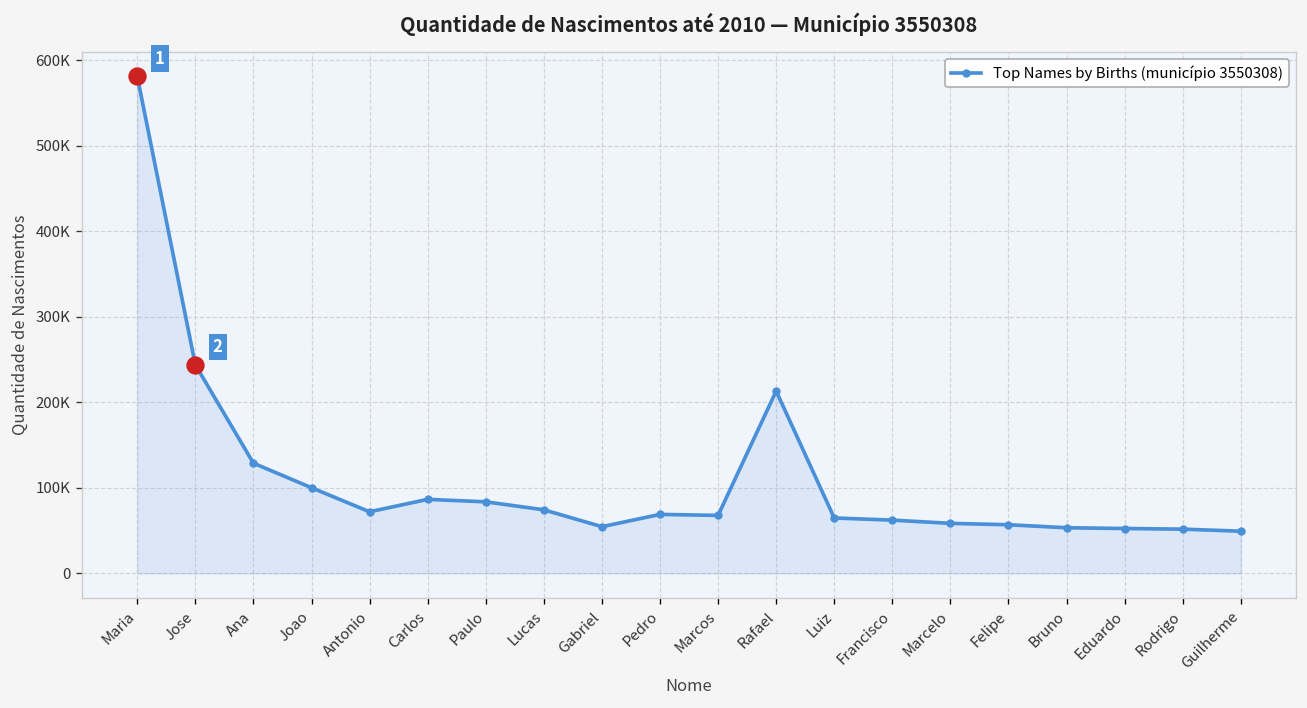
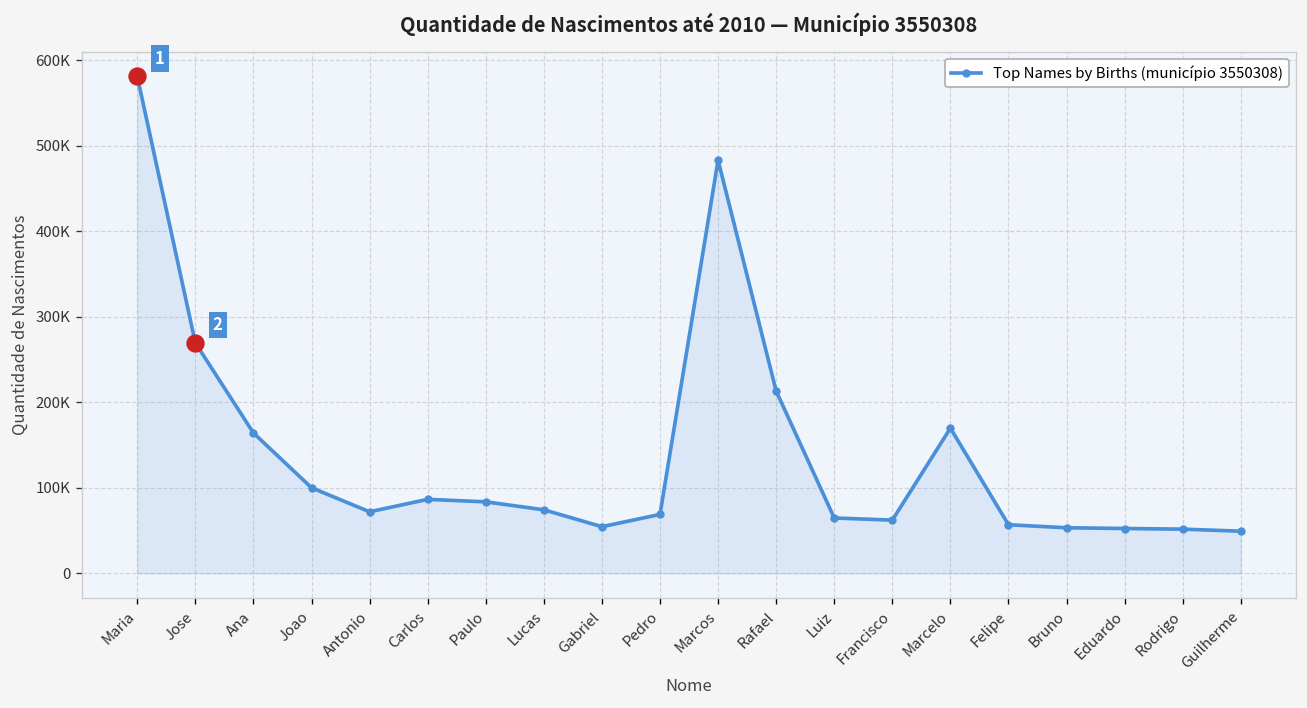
Top Names by Births (município 3550308), Jose: 240000 -> 270000
Top Names by Births (município 3550308), Ana: 130000 -> 160000
Top Names by Births (município 3550308), Marcos: 70000 -> 480000
Top Names by Births (município 3550308), Marcelo: 60000 -> 170000
